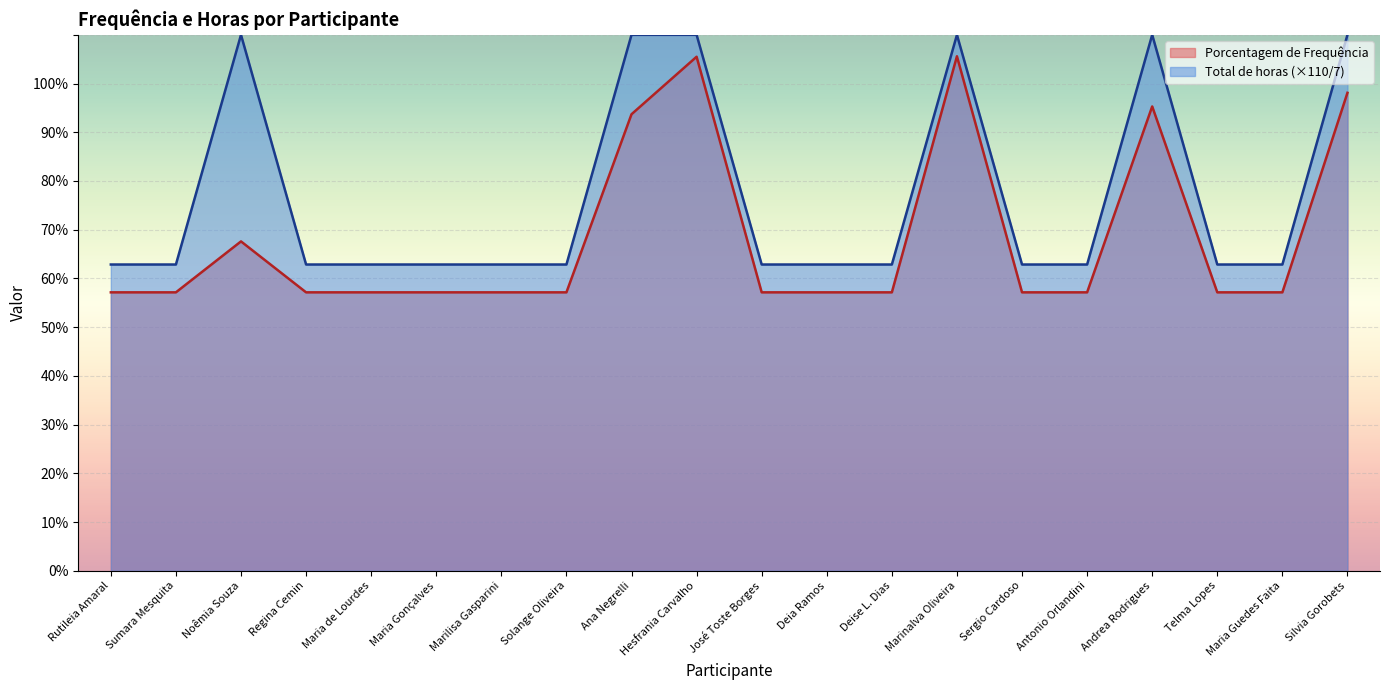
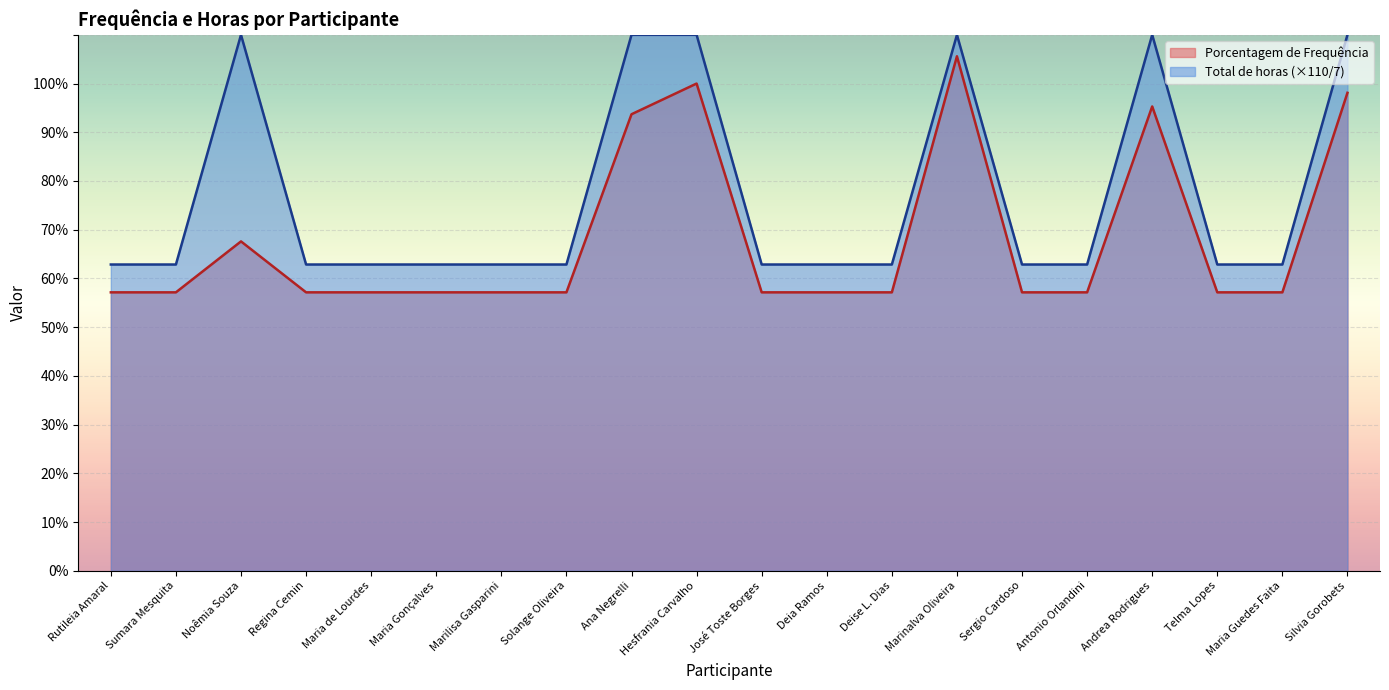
Porcentagem de Frequência, Hesfrania Carvalho: 106% -> 100%
